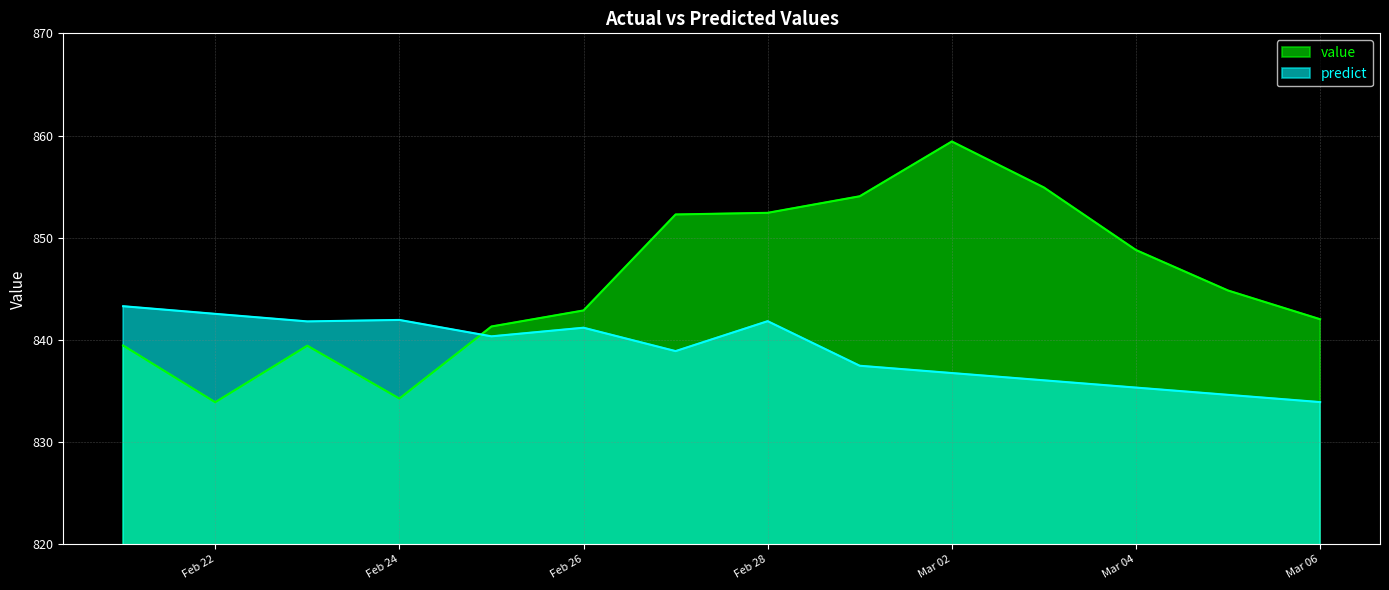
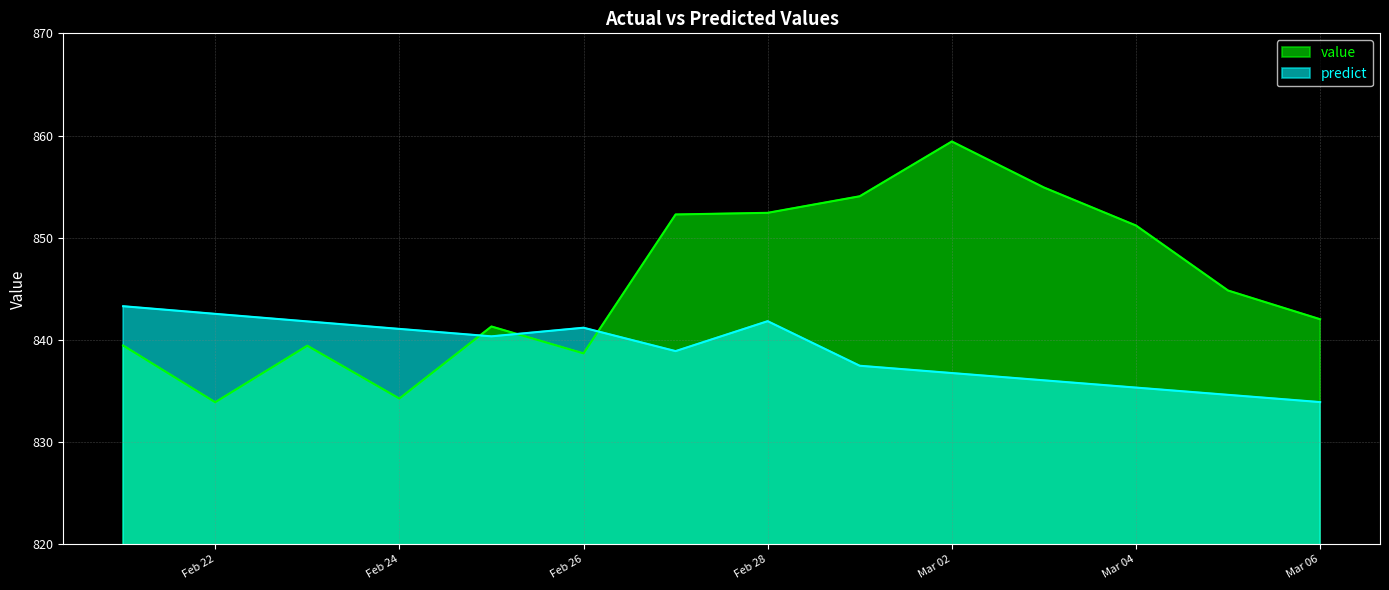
predict, Feb 24: 842.0 -> 841.1
value, Feb 26: 842.9 -> 838.7
value, Mar 04: 848.8 -> 851.2
